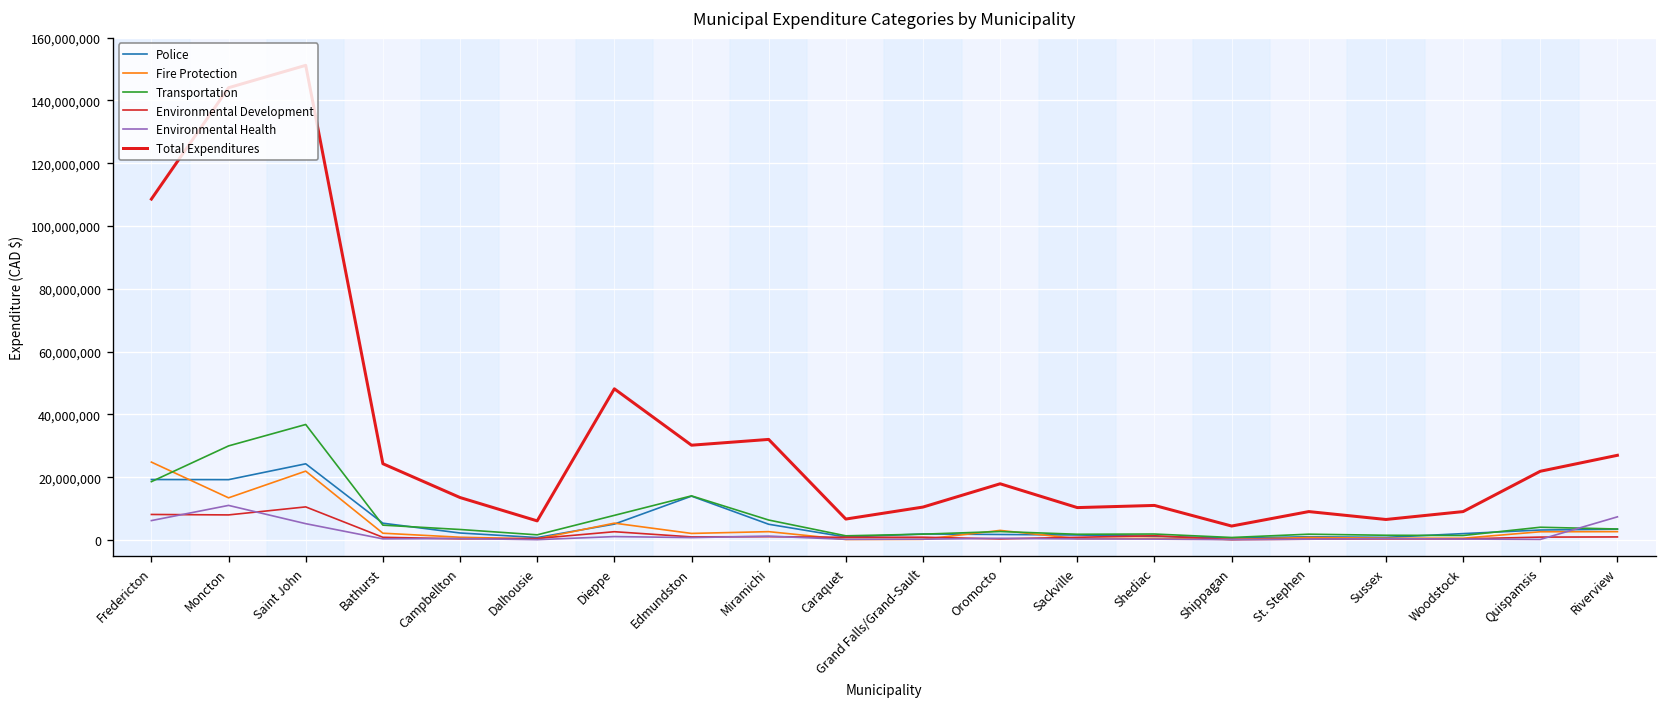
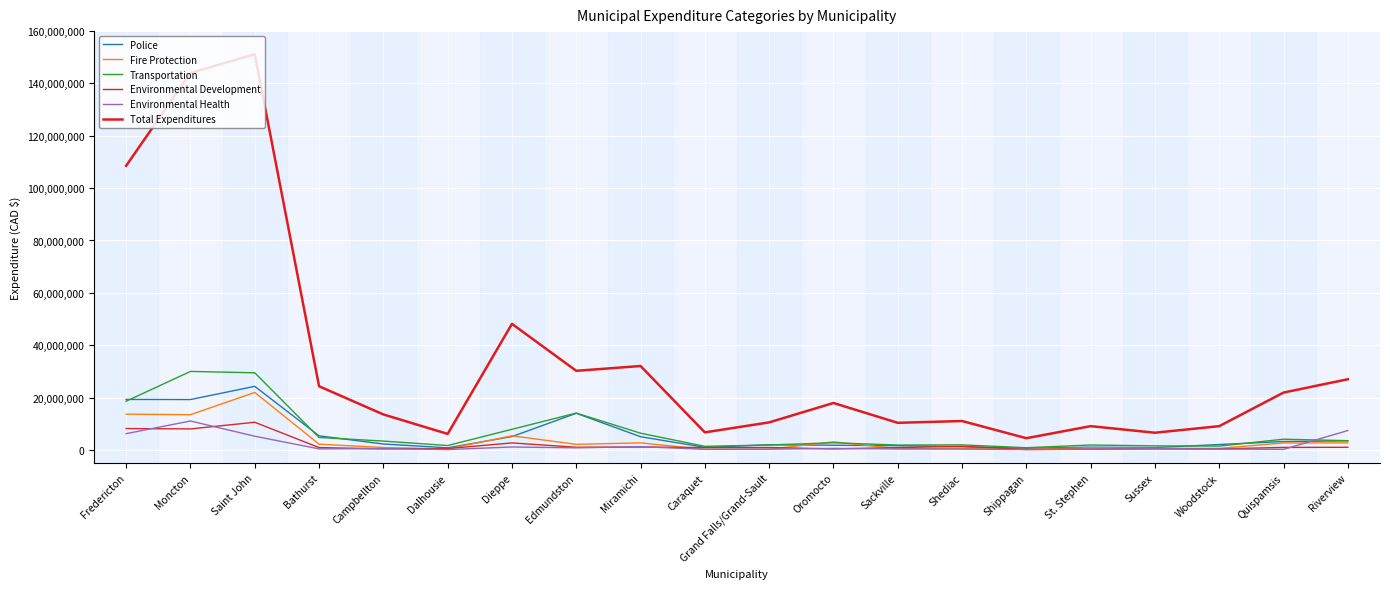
Fire Protection, Fredericton: 25,000,000 -> 14,000,000
Transportation, Saint John: 37,000,000 -> 29,000,000
